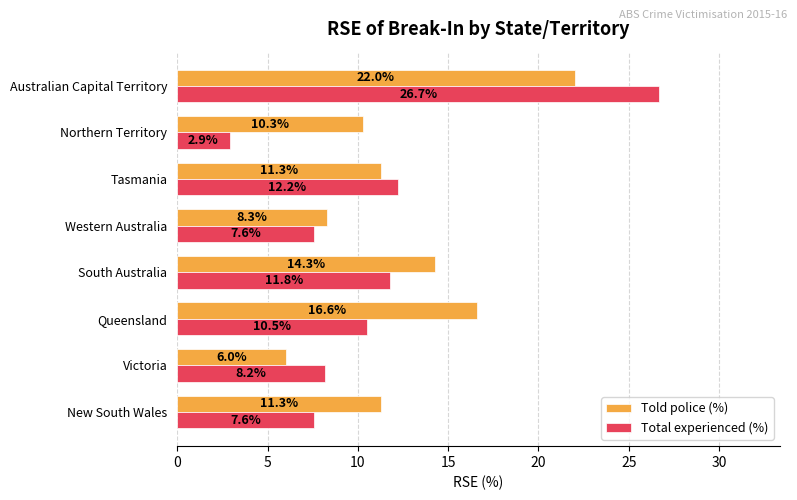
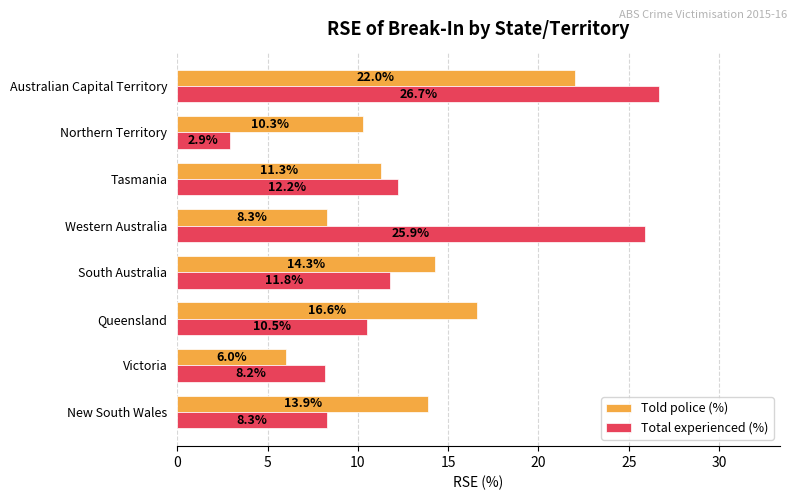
Total experienced (%), Western Australia: 7.6% -> 25.9%
Told police (%), New South Wales: 11.3% -> 13.9%
Total experienced (%), New South Wales: 7.6% -> 8.3%
